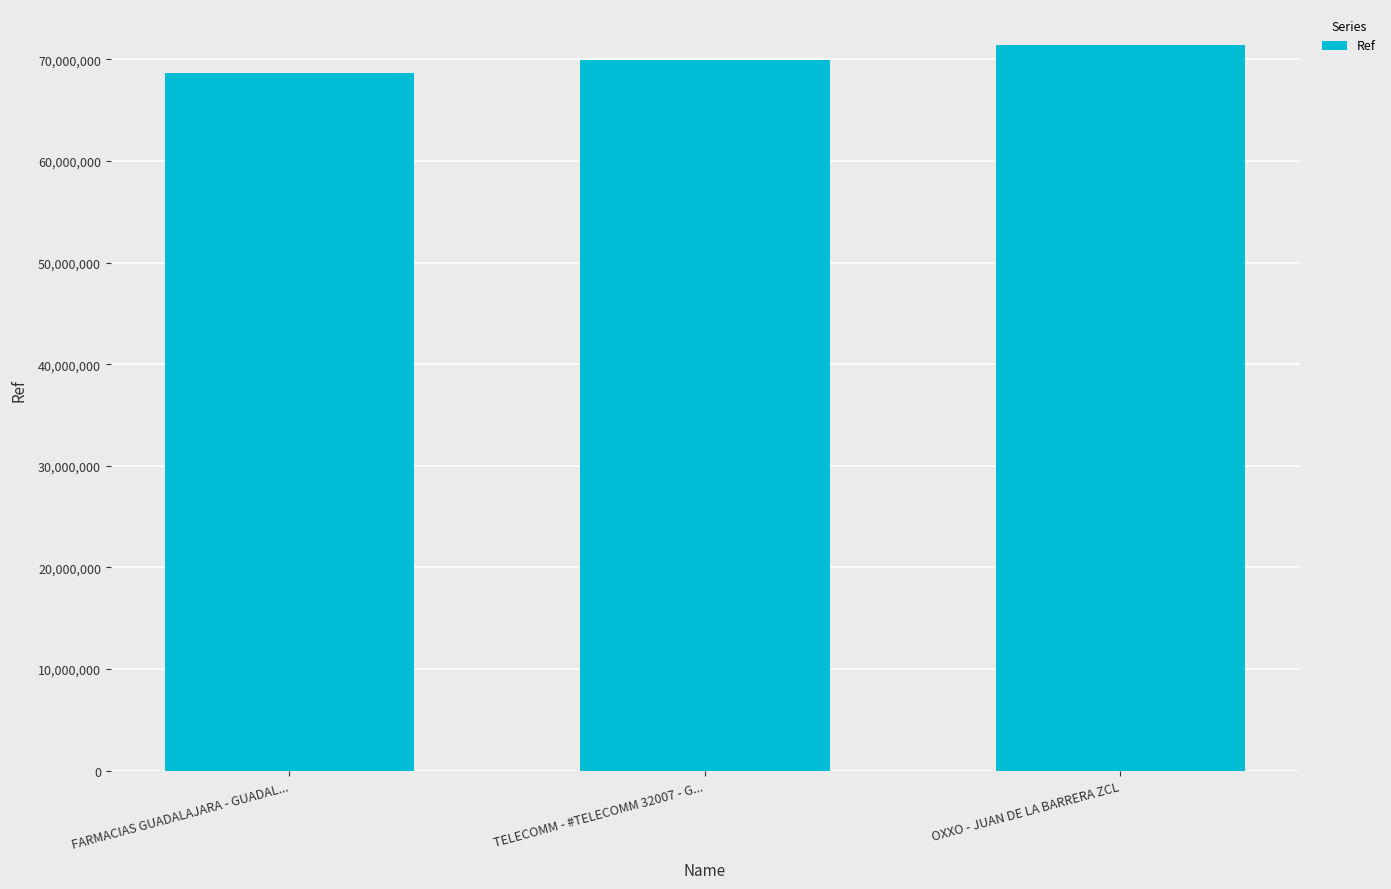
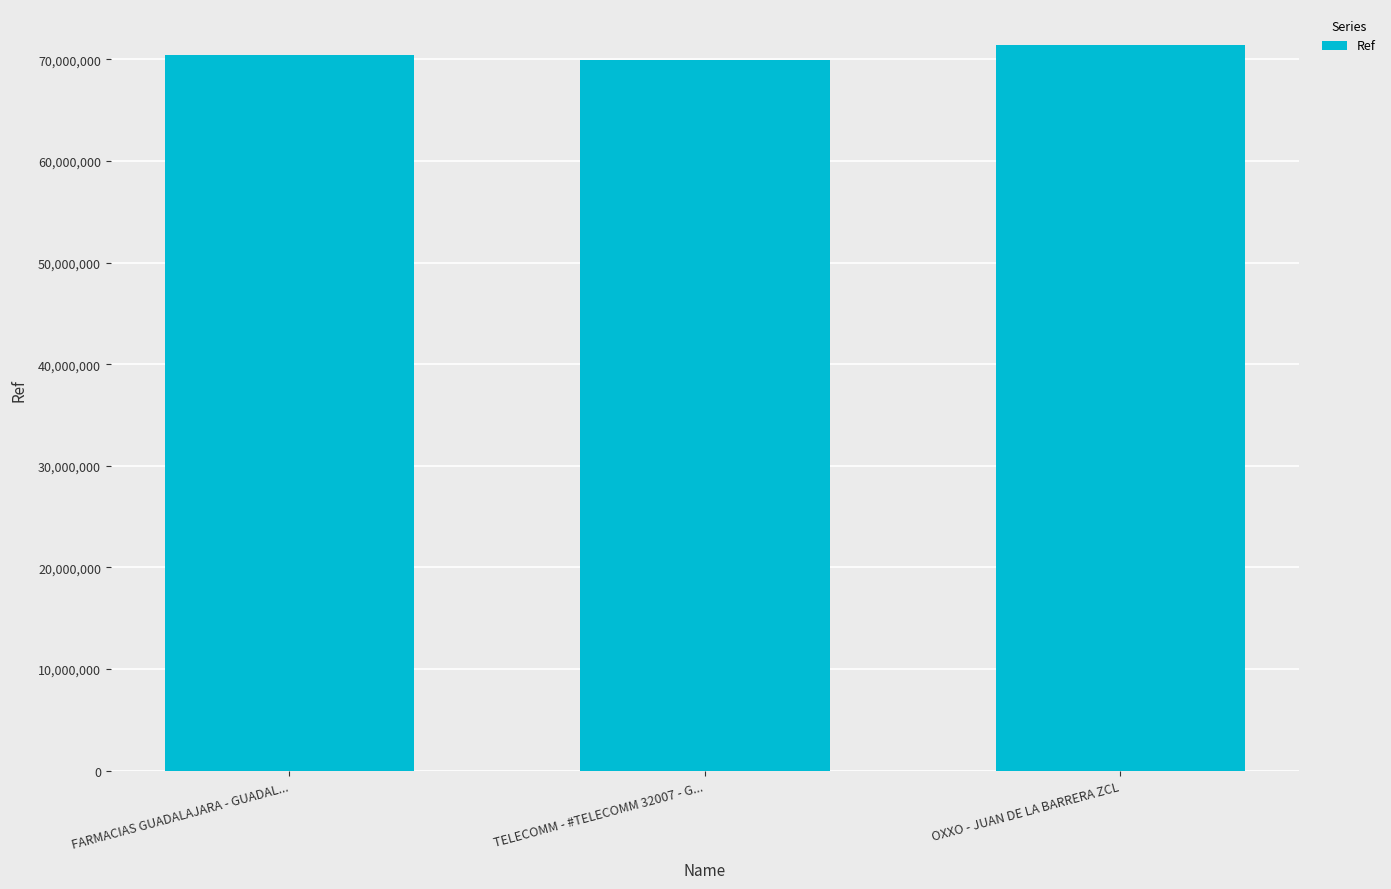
FARMACIAS GUADALAJARA - GUADAL...: 68,700,000 -> 70,400,000
